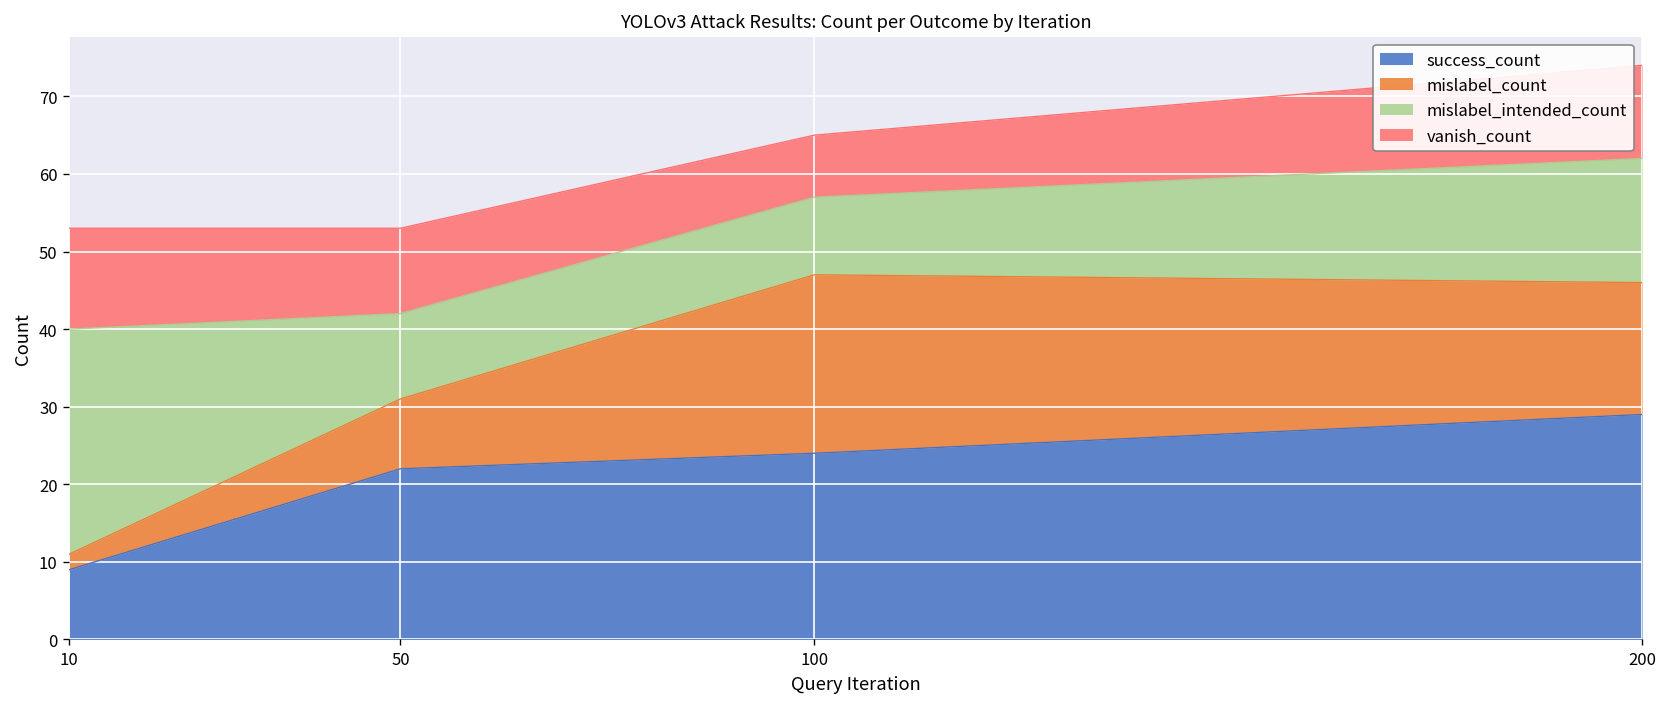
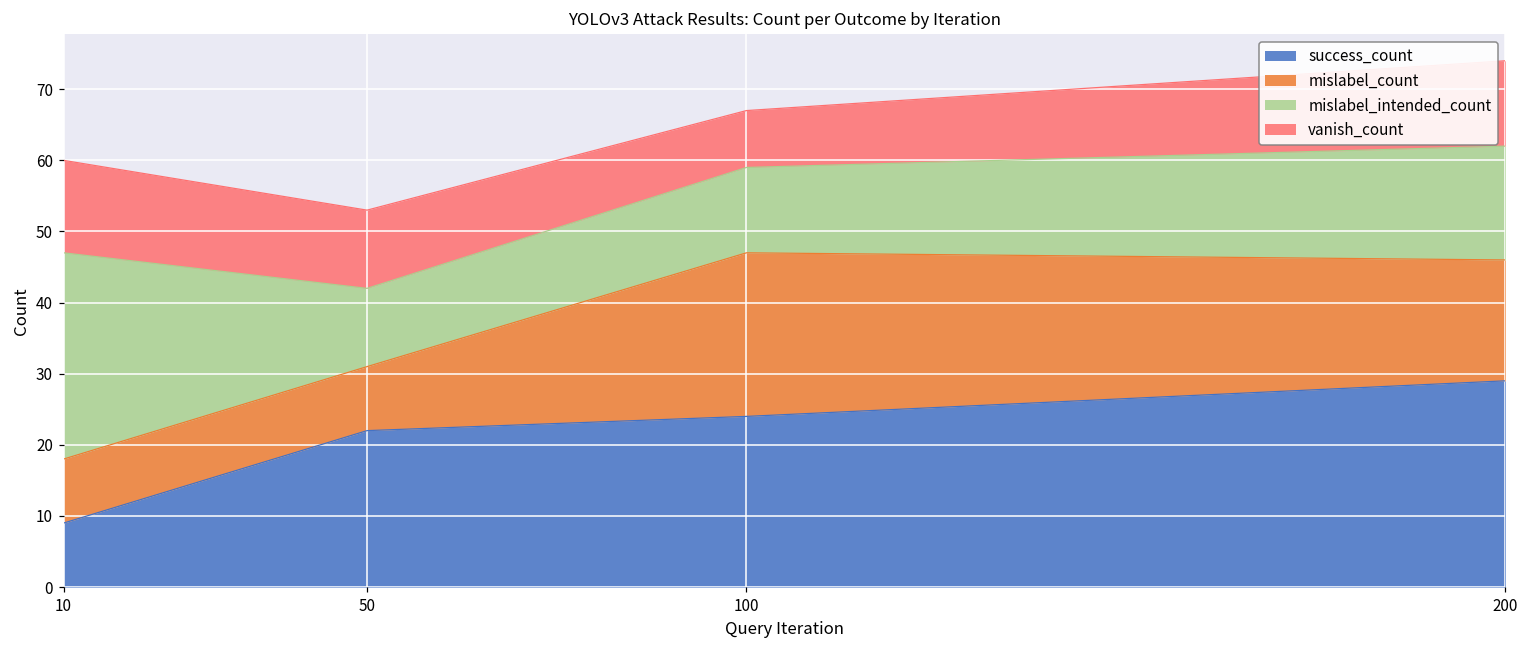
mislabel_count, 10: 2 -> 9
mislabel_intended_count, 100: 10 -> 12
